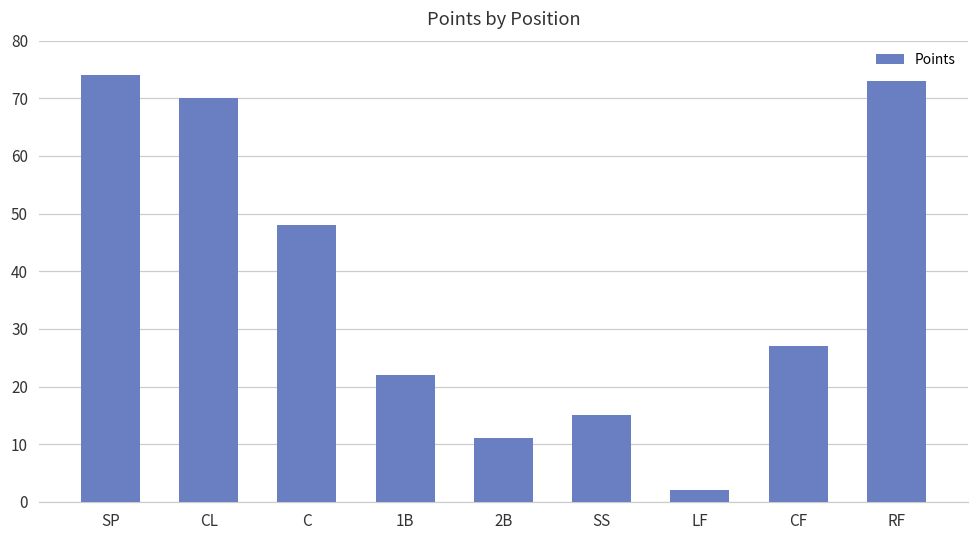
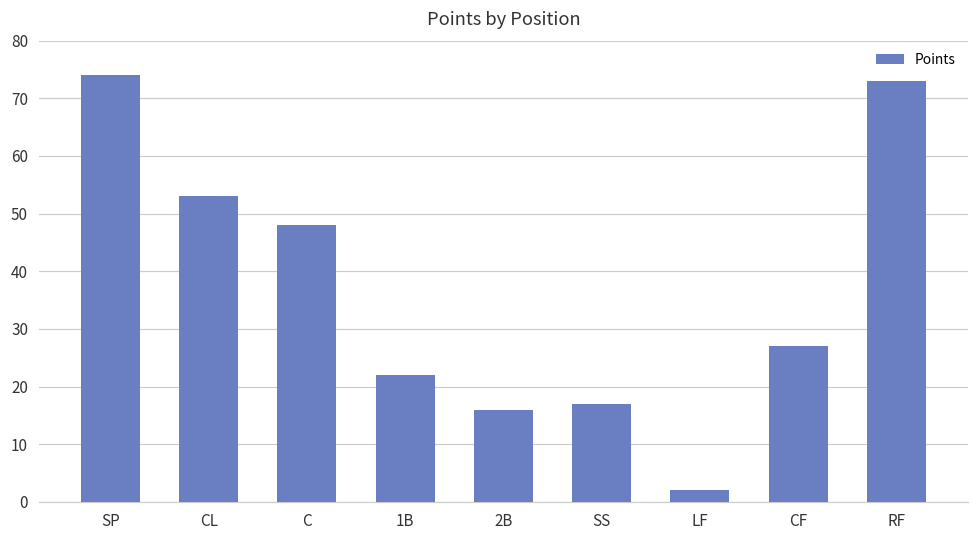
CL: 70 -> 53
2B: 11 -> 16
SS: 15 -> 17
